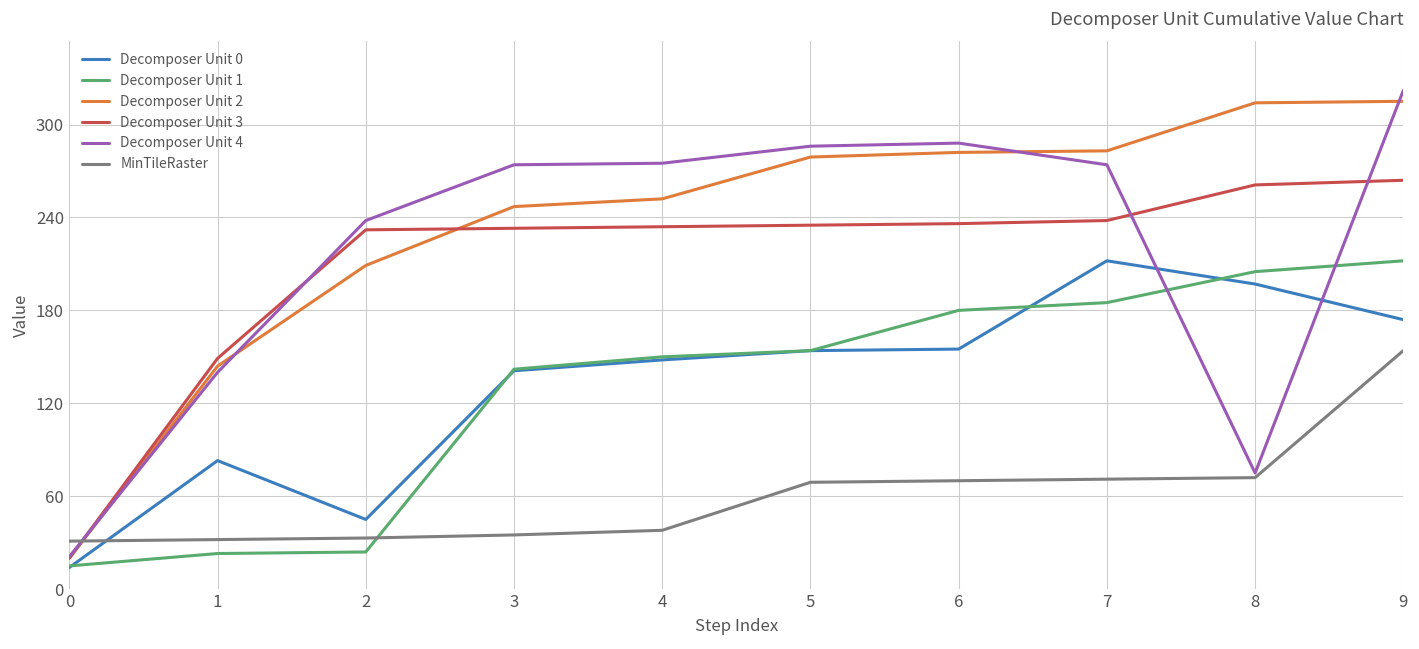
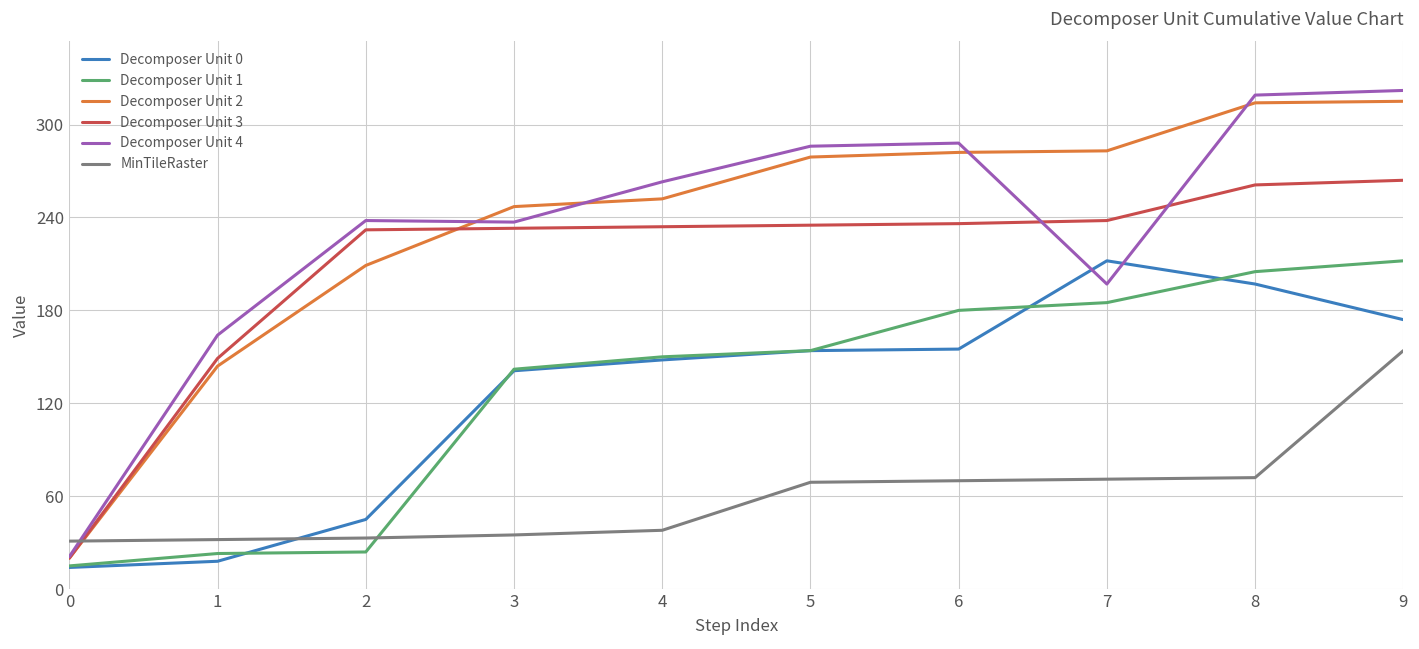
Decomposer Unit 0, 1: 83 -> 18
Decomposer Unit 4, 1: 140 -> 164
Decomposer Unit 4, 3: 274 -> 237
Decomposer Unit 4, 4: 275 -> 263
Decomposer Unit 4, 7: 274 -> 197
Decomposer Unit 4, 8: 75 -> 319
